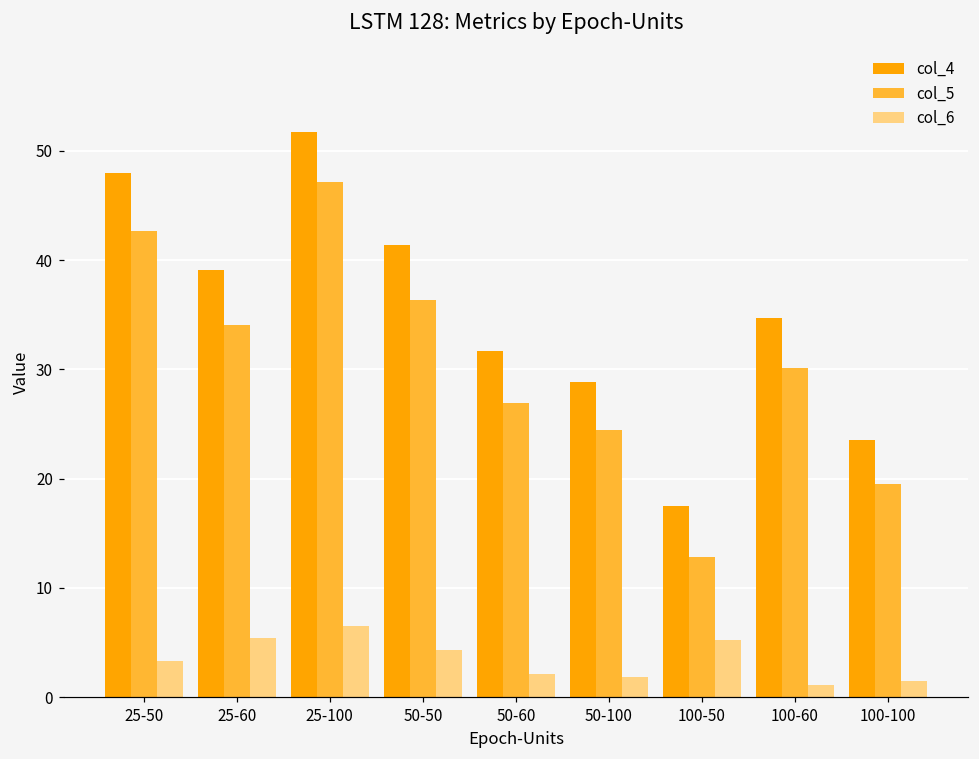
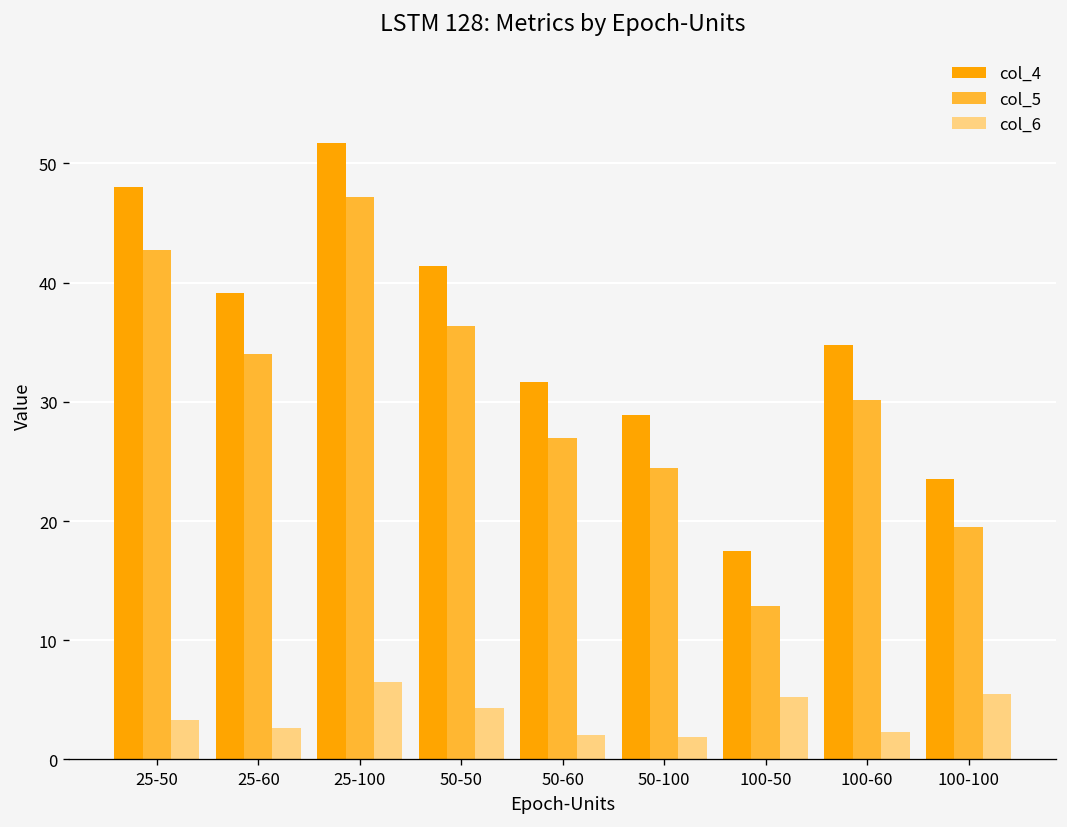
col_6, 25-60: 5 -> 3
col_6, 100-60: 1 -> 2
col_6, 100-100: 1 -> 6
